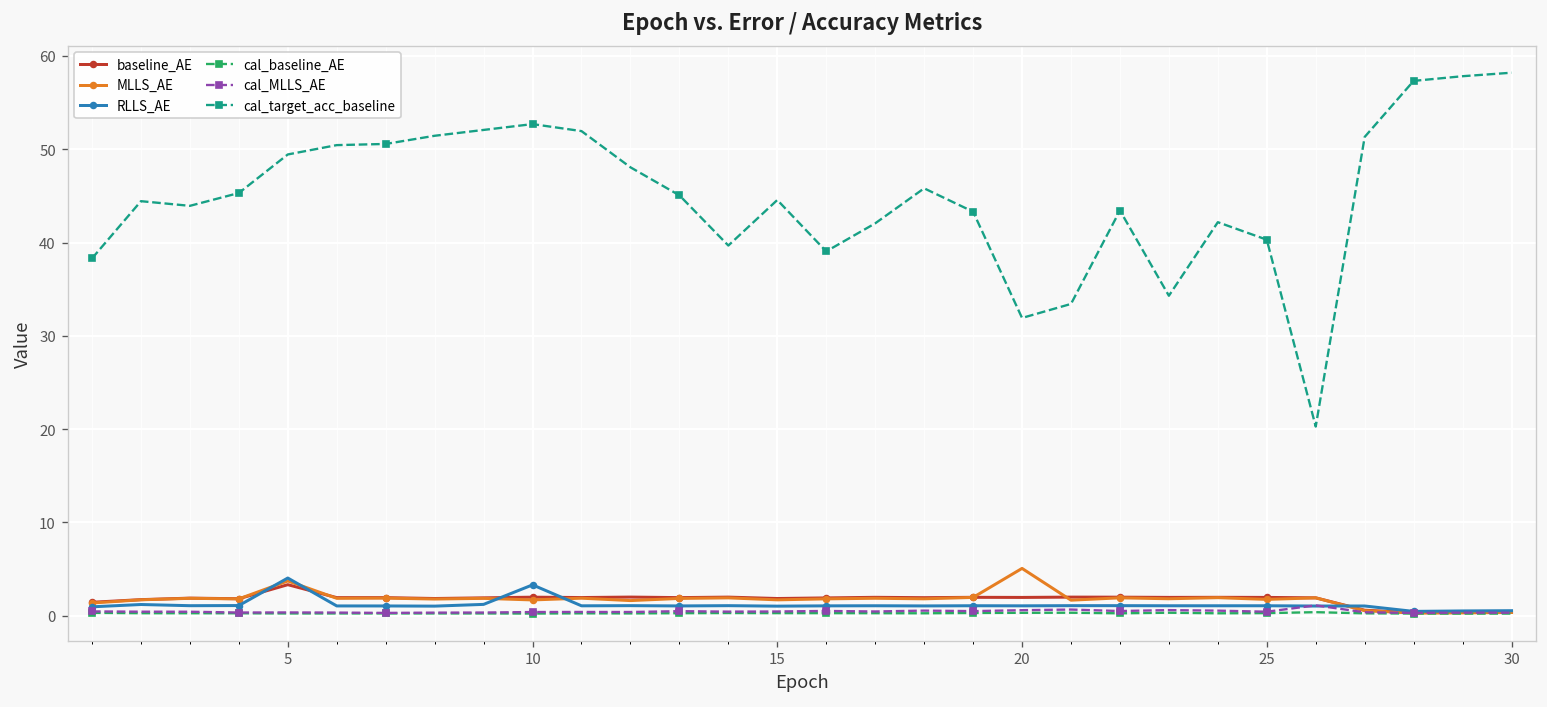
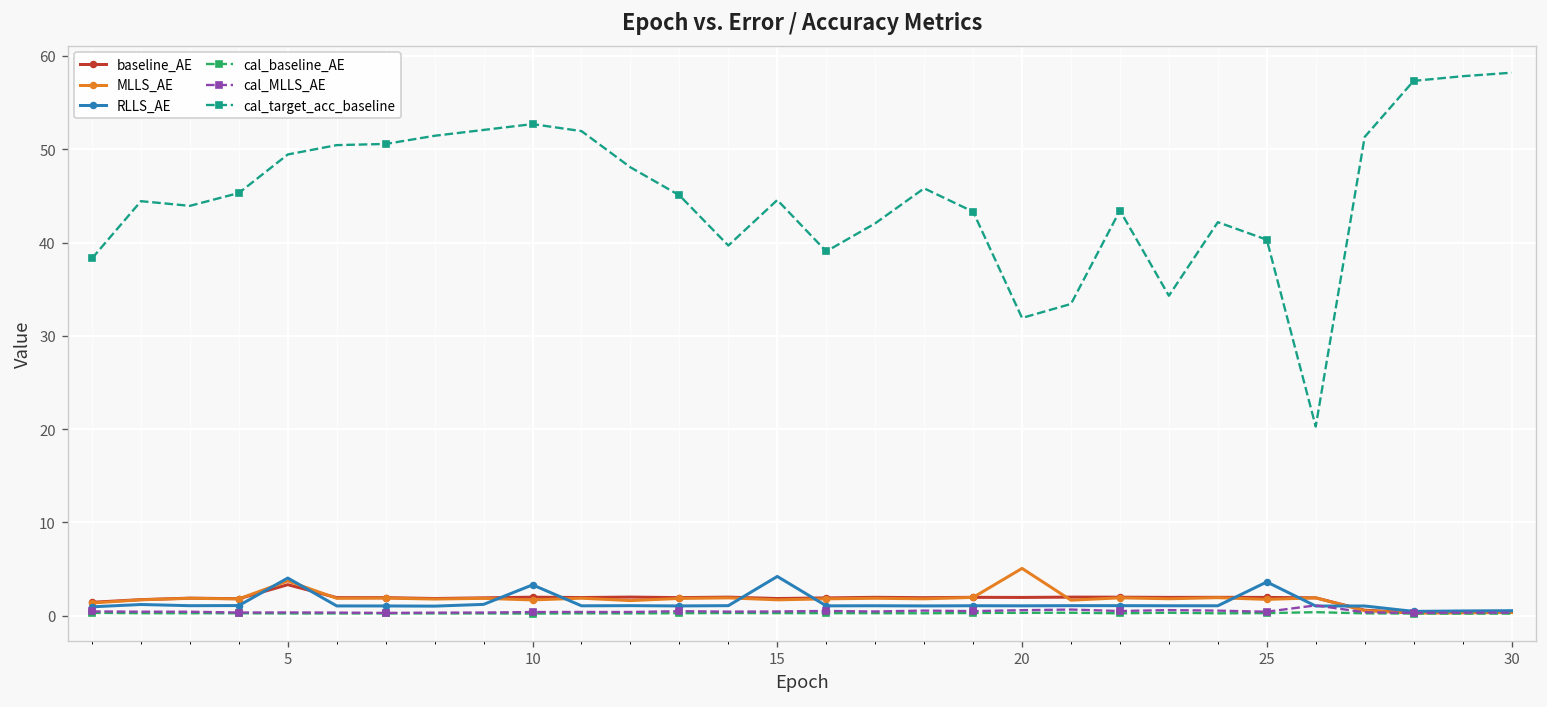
RLLS_AE, 15: 1 -> 4
RLLS_AE, 25: 1 -> 4
